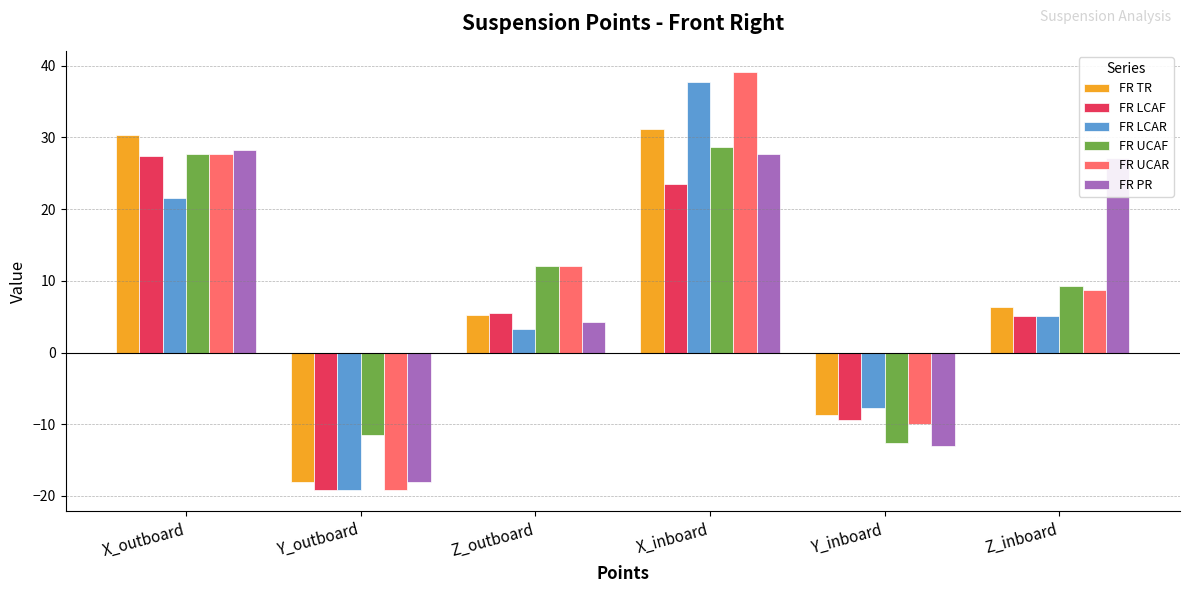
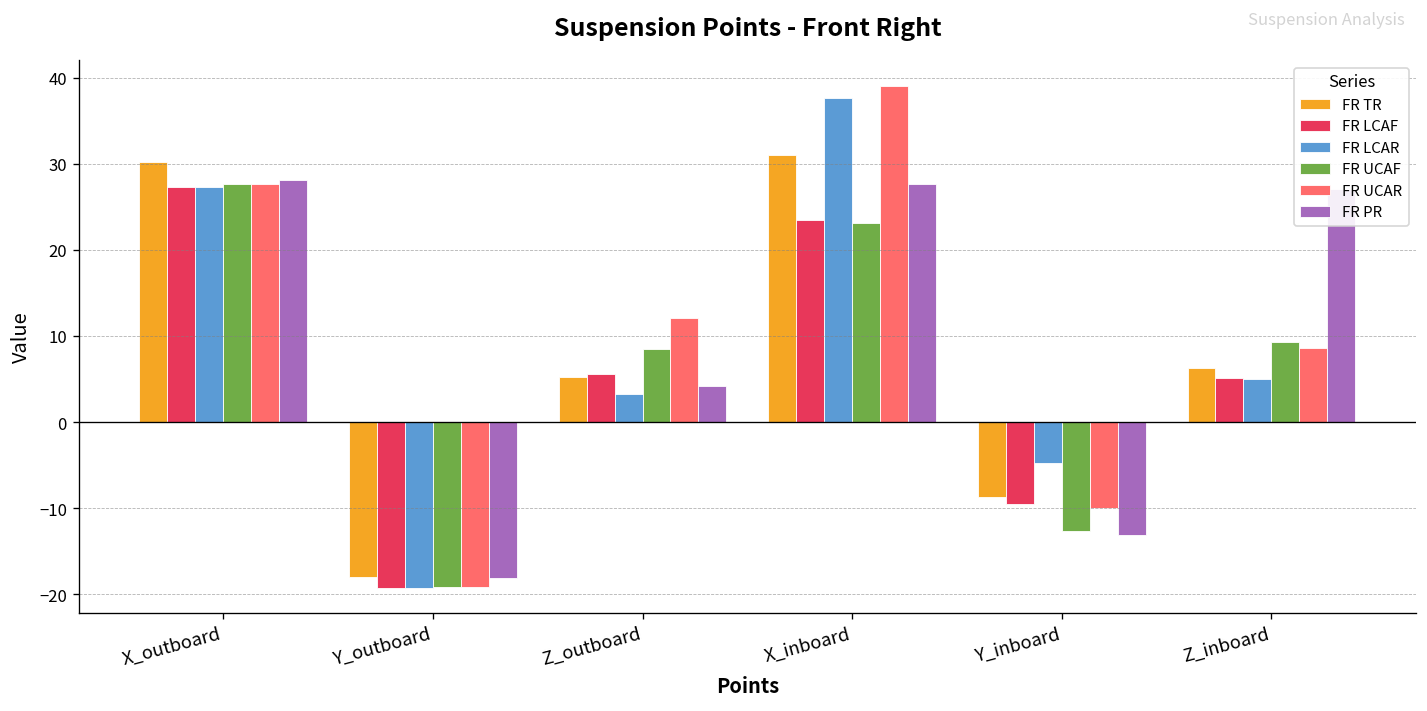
FR LCAR, X_outboard: 22 -> 27
FR UCAF, Y_outboard: -11 -> -19
FR UCAF, Z_outboard: 12 -> 8
FR UCAF, X_inboard: 29 -> 23
FR LCAR, Y_inboard: -8 -> -5
